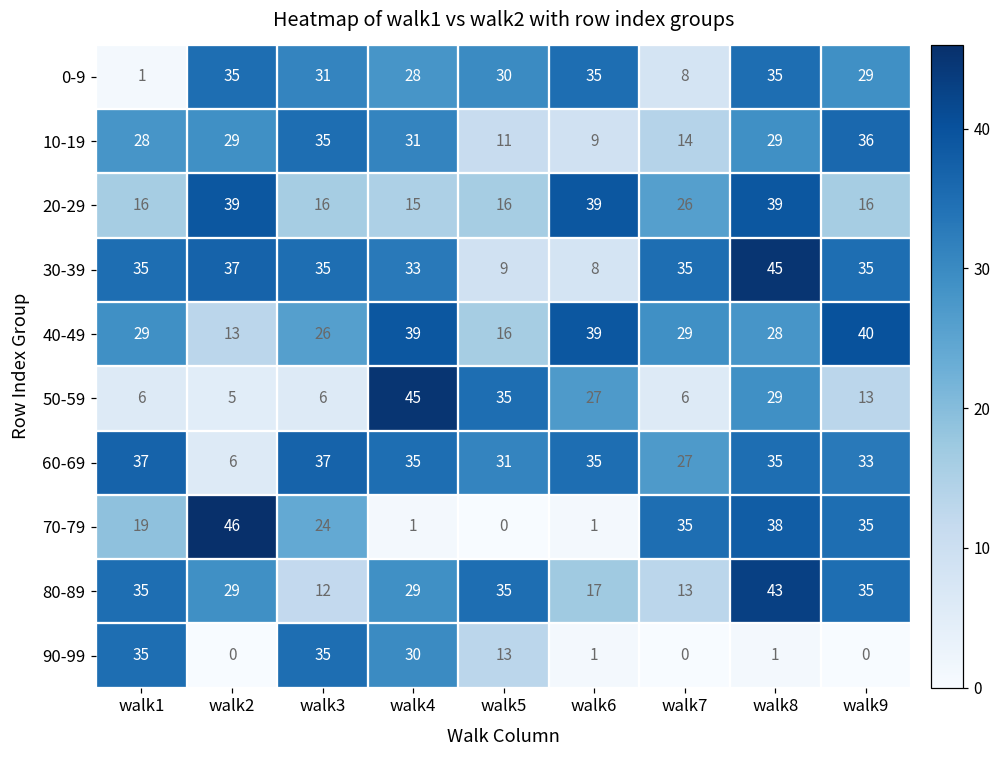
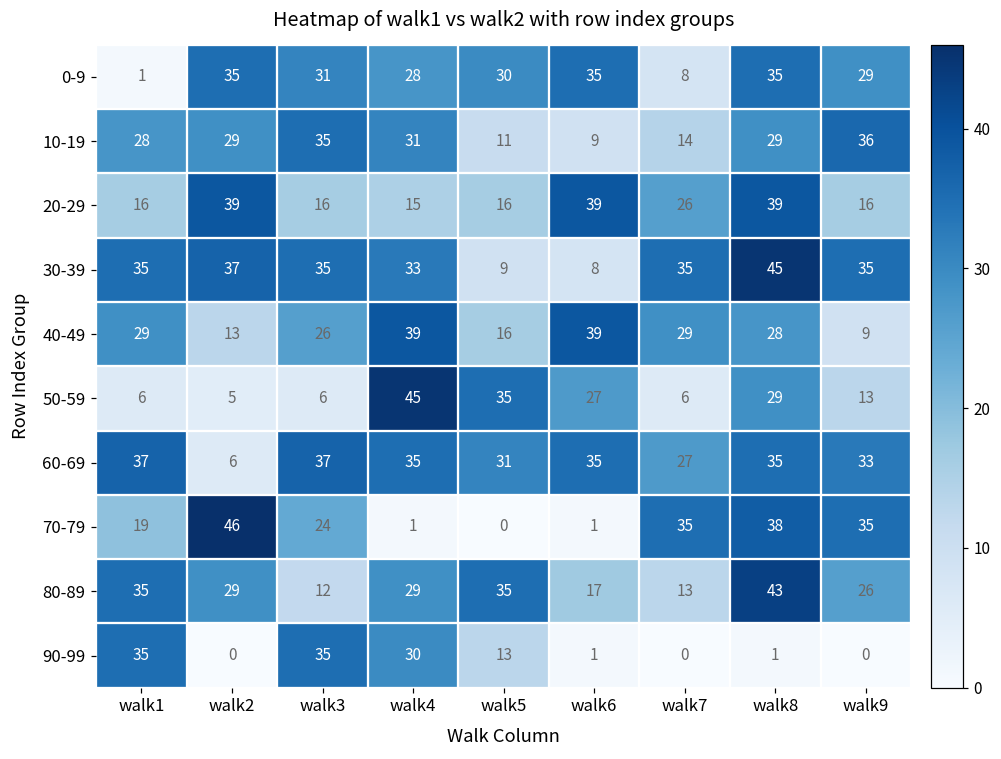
40-49, walk9: 40 -> 9
80-89, walk9: 35 -> 26
